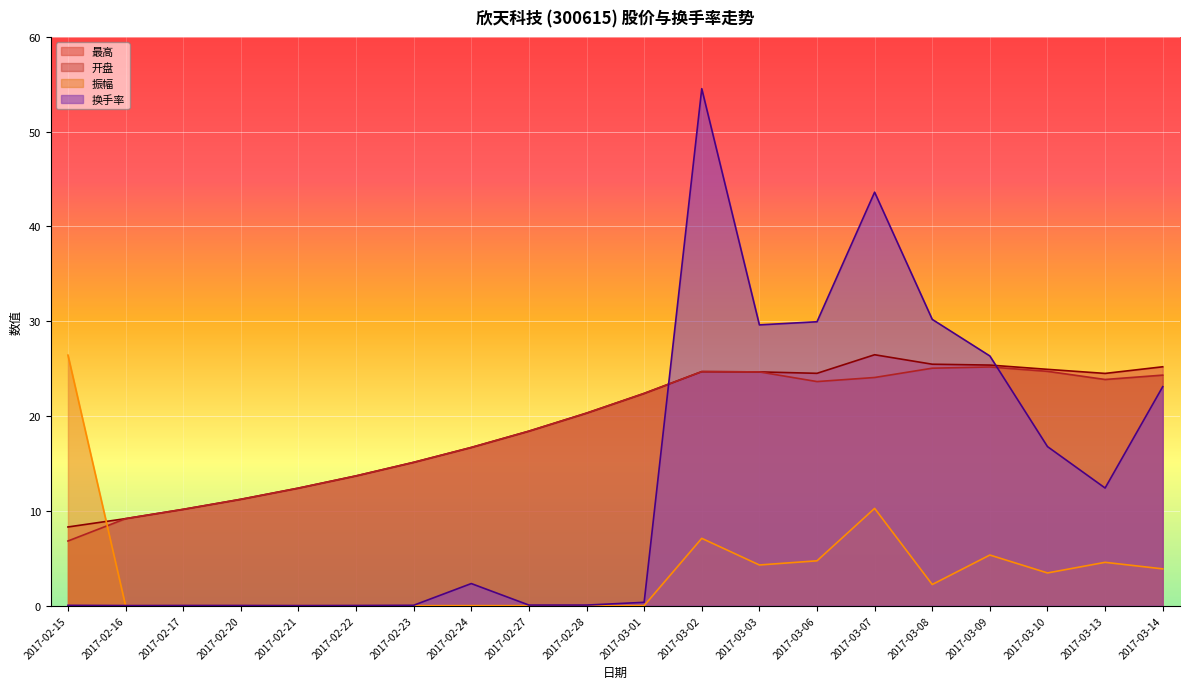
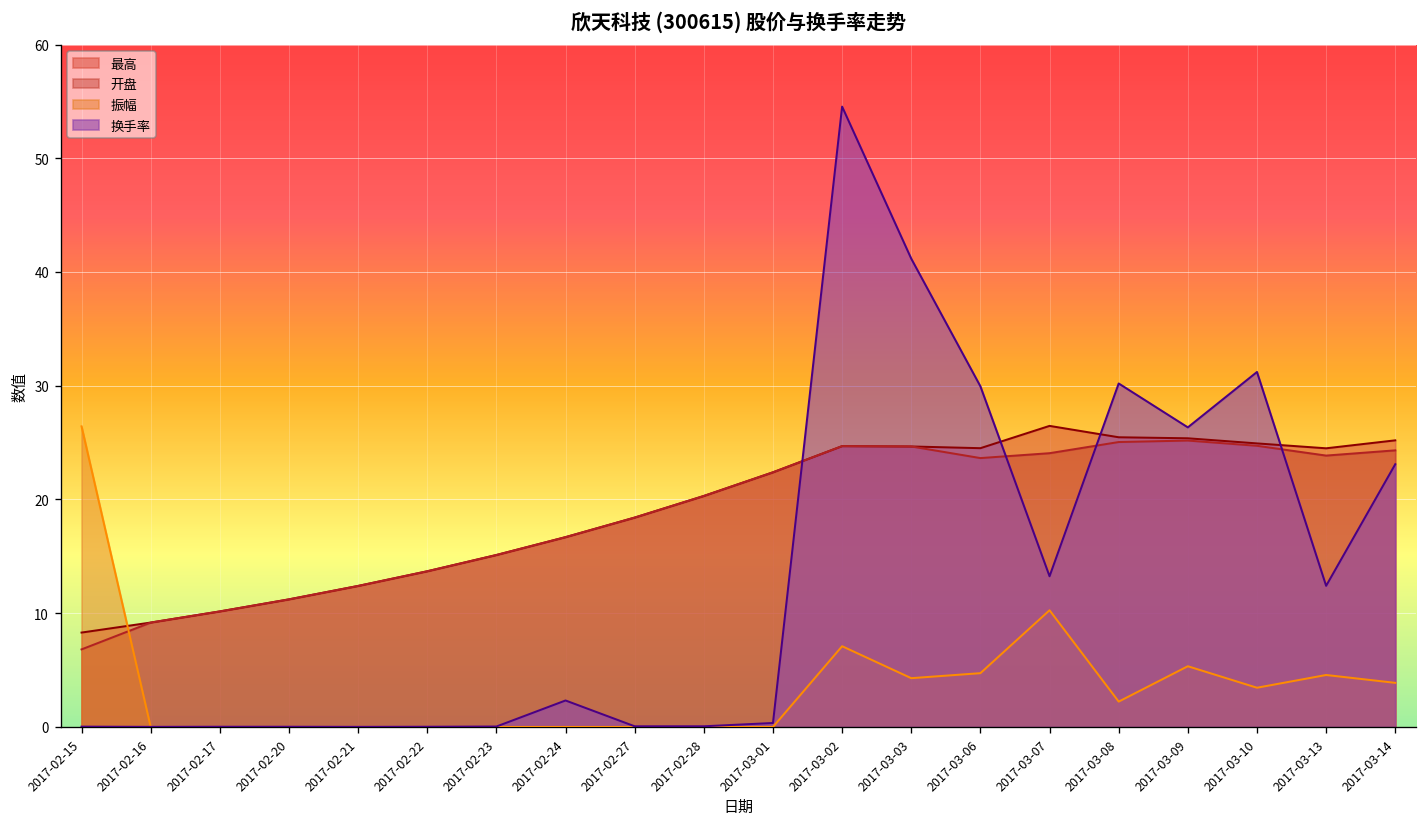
换手率, 2017-03-03: 30 -> 41
换手率, 2017-03-07: 44 -> 13
换手率, 2017-03-10: 17 -> 31
